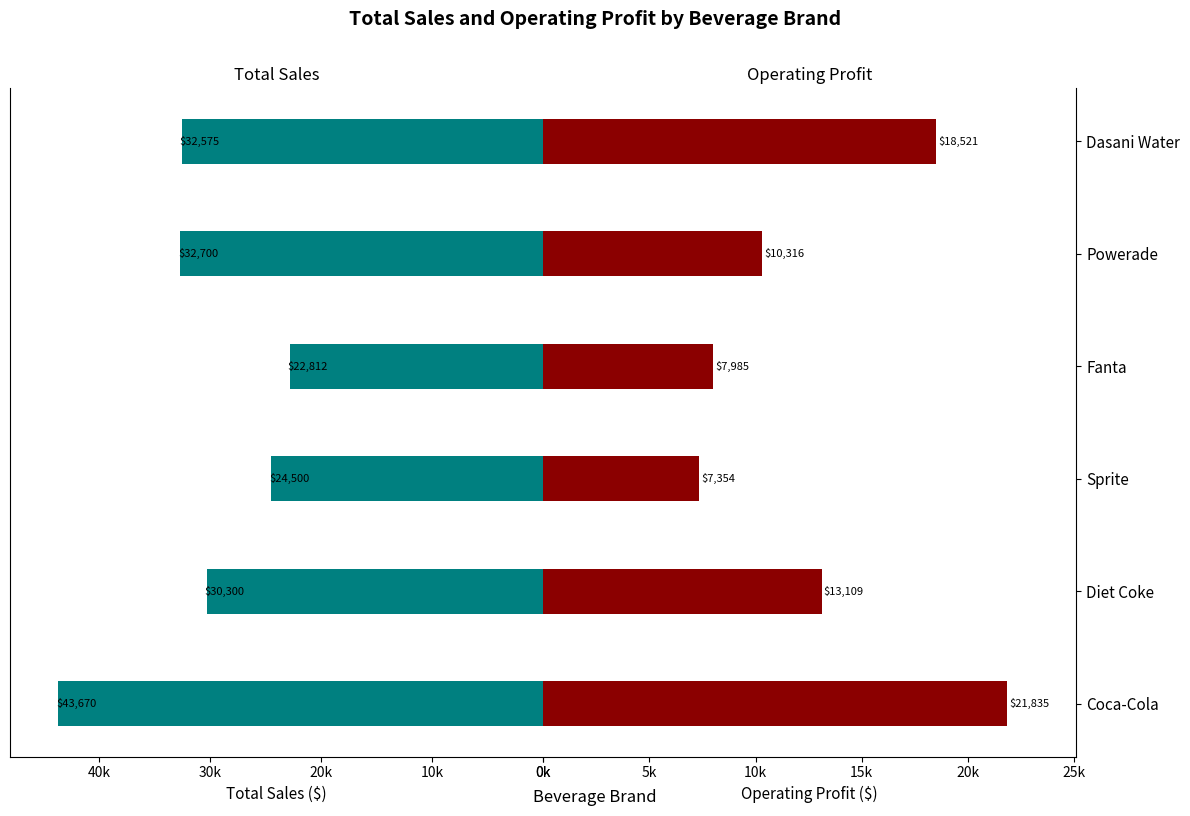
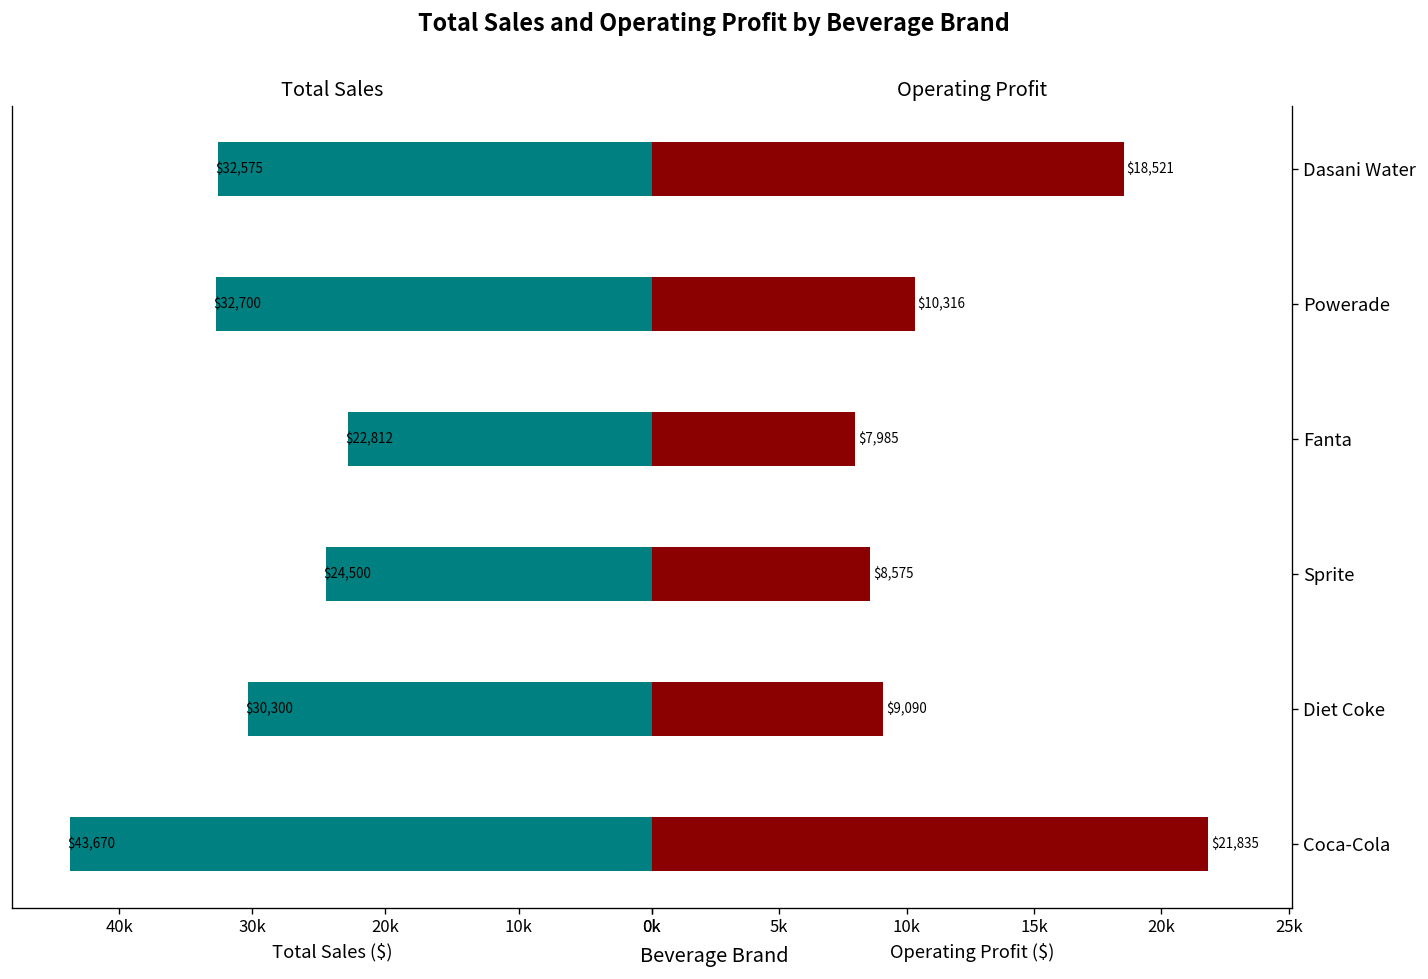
Operating Profit, Sprite: $7,354 -> $8,575
Operating Profit, Diet Coke: $13,109 -> $9,090
